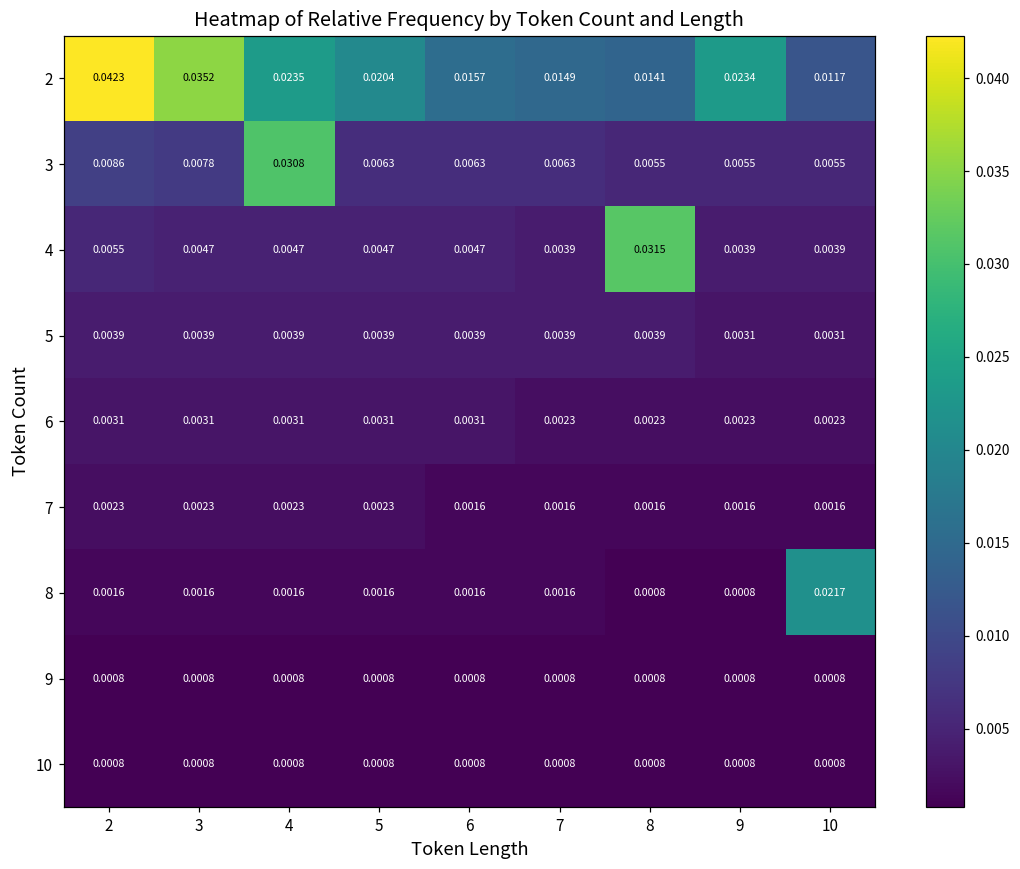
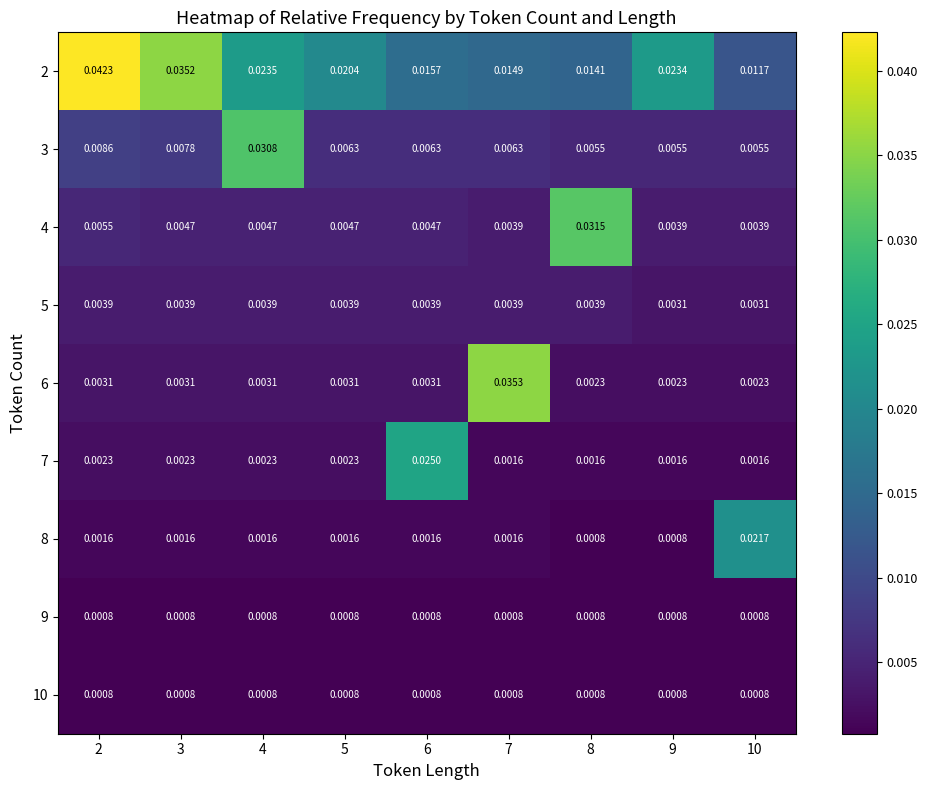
6, 7: 0.0023 -> 0.0353
7, 6: 0.0016 -> 0.0250
